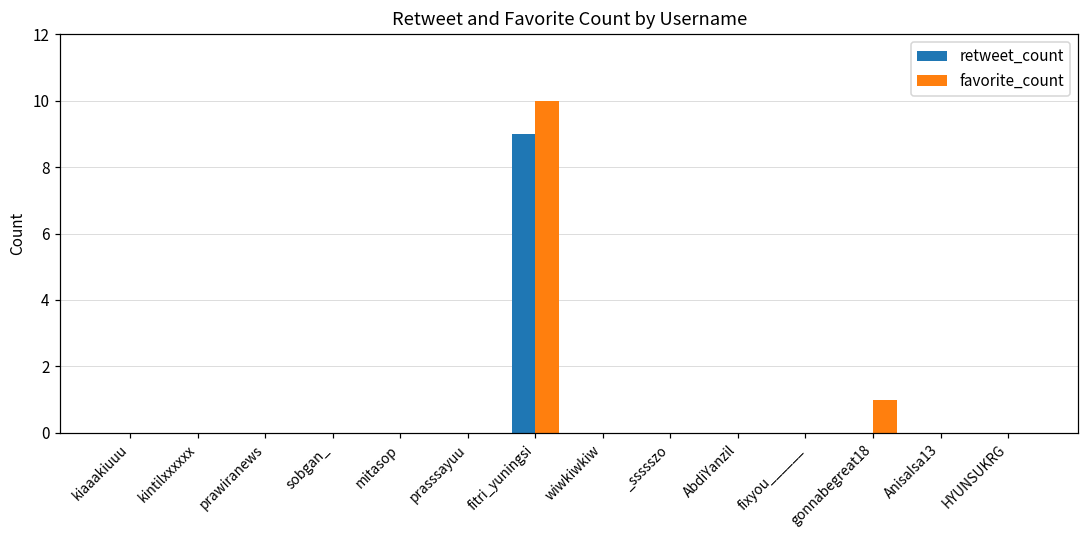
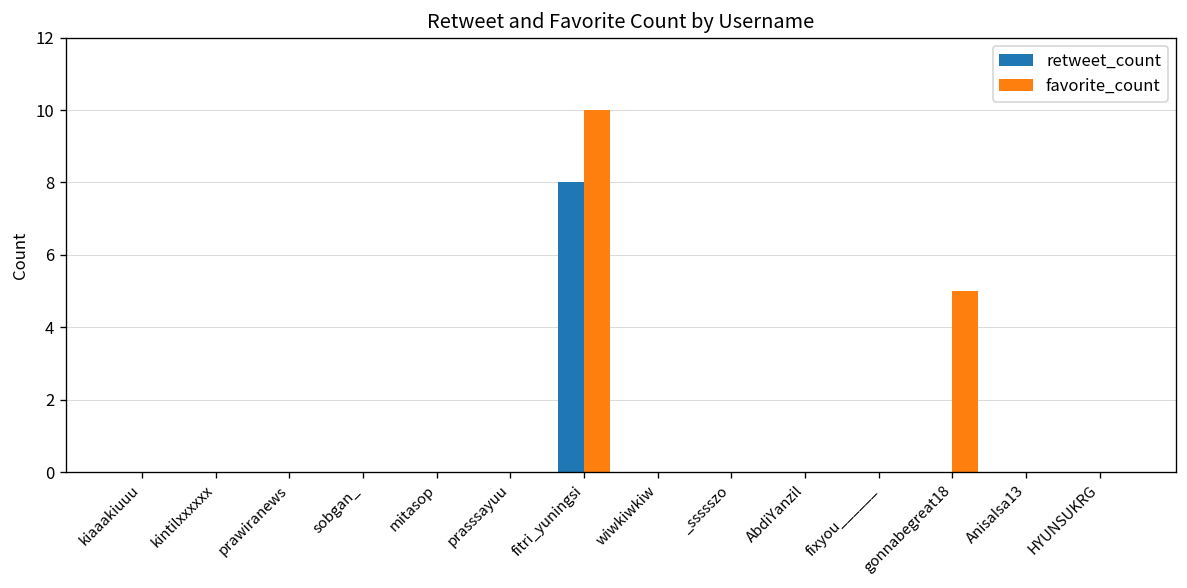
retweet_count, fitri_yuningsi: 9 -> 8
favorite_count, gonnabegreat18: 1 -> 5
